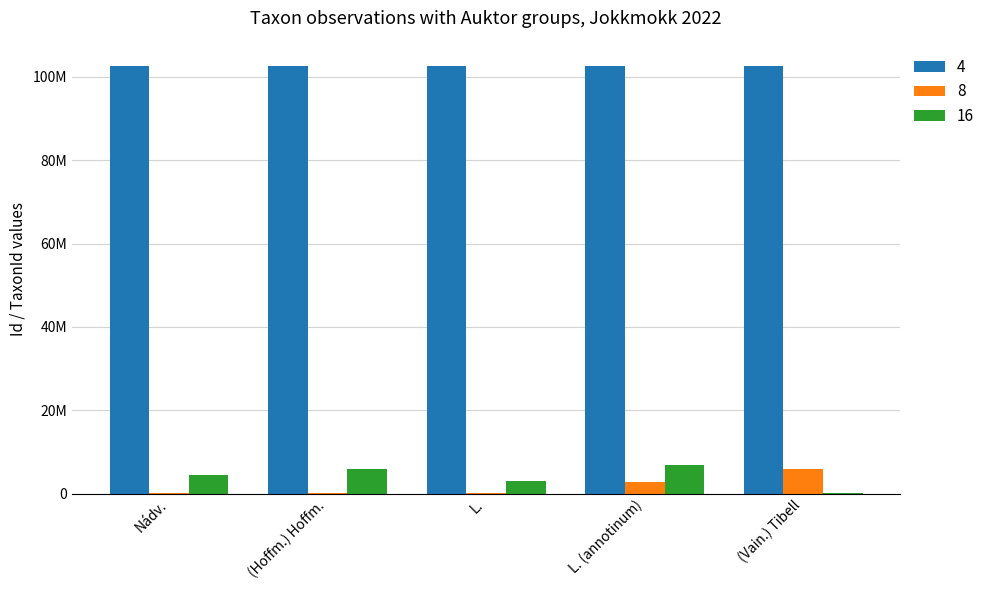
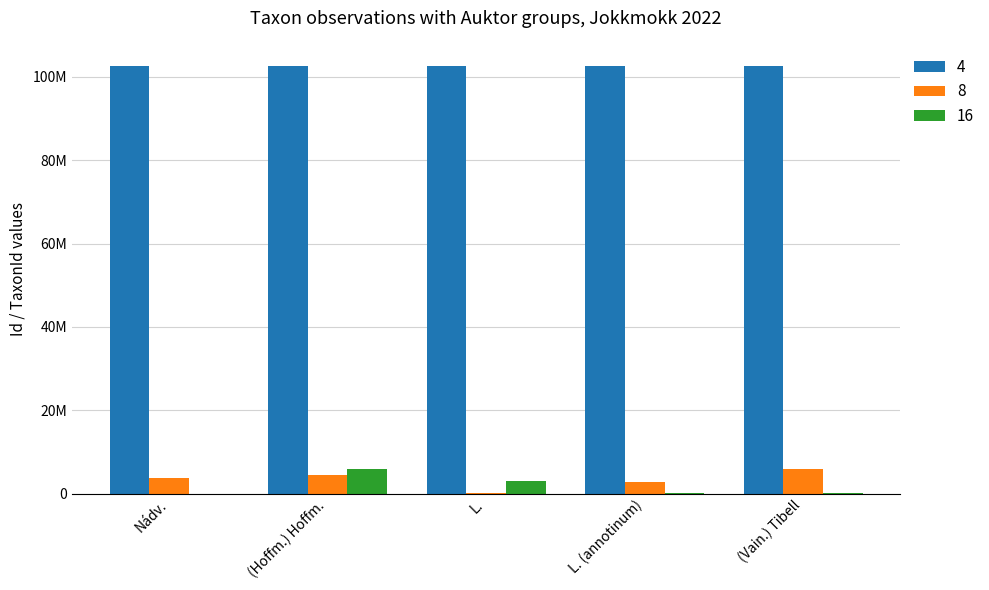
8, Nádv.: 0 -> 4000000
16, Nádv.: 4000000 -> 0
8, (Hoffm.) Hoffm.: 0 -> 5000000
16, L. (annotinum): 7000000 -> 0
